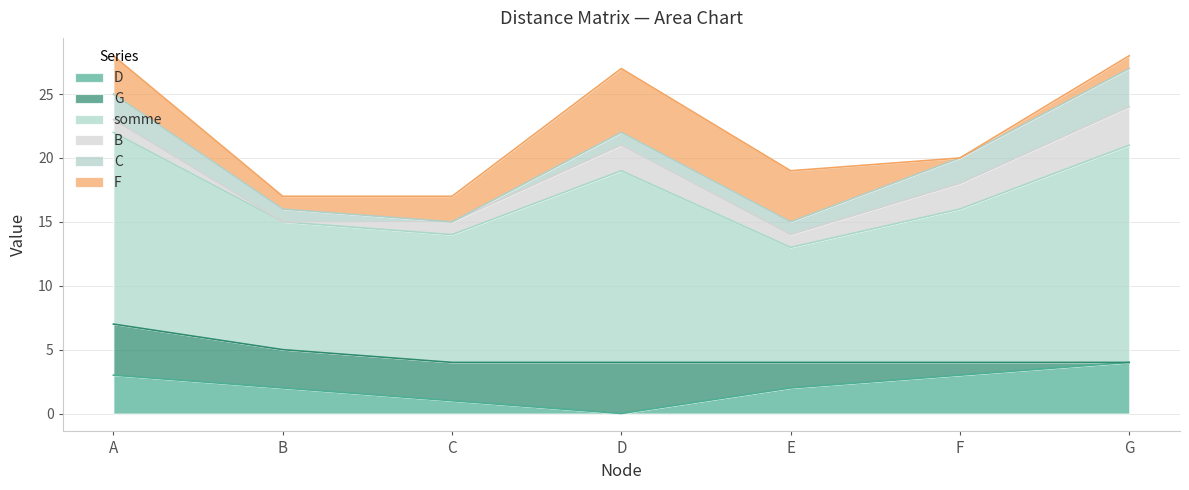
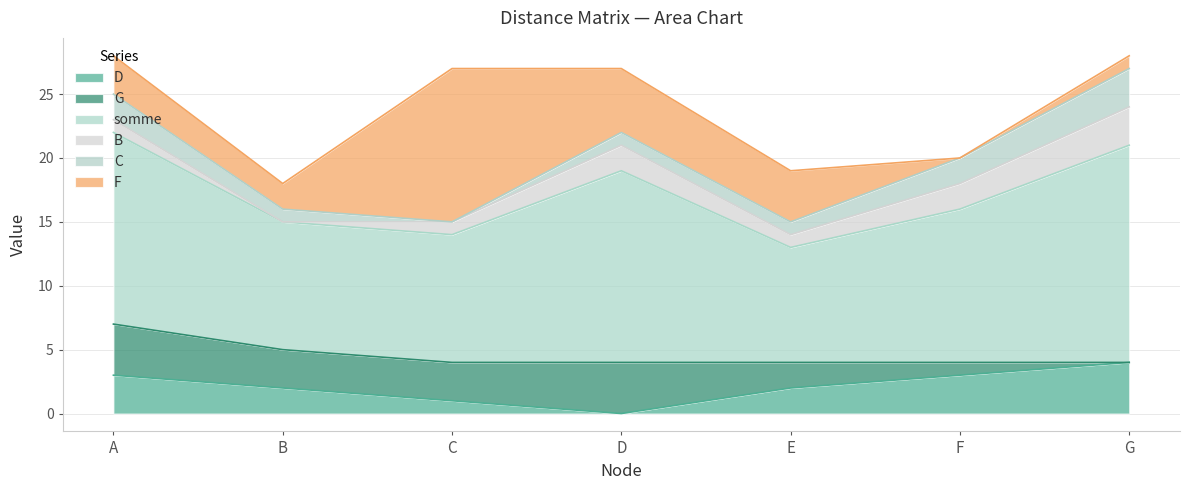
F, B: 1 -> 2
F, C: 2 -> 12
